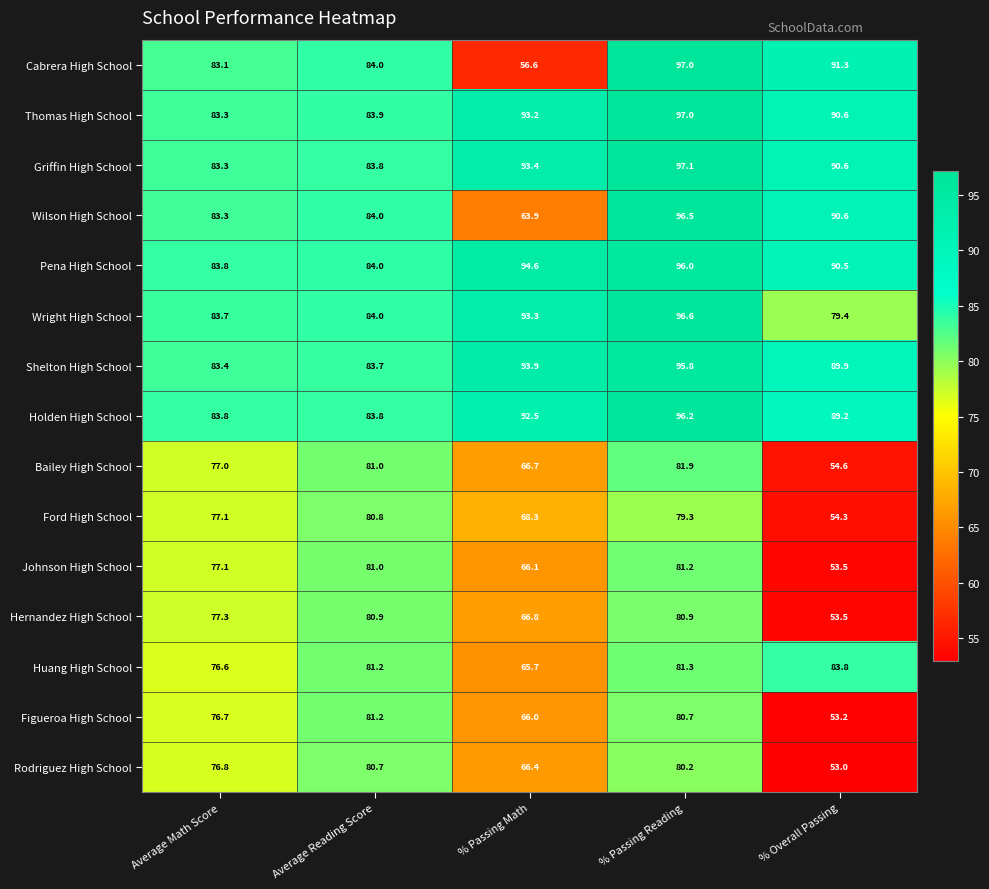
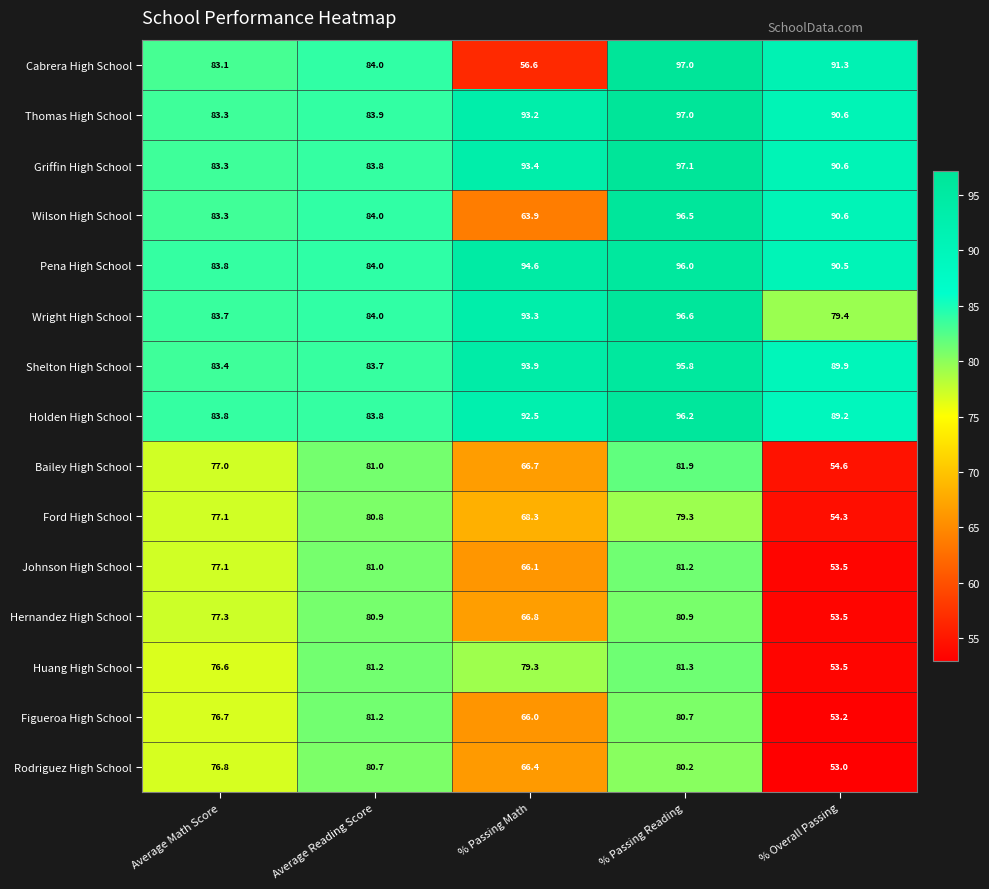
Huang High School, % Passing Math: 65.7 -> 79.3
Huang High School, % Overall Passing: 83.8 -> 53.5
